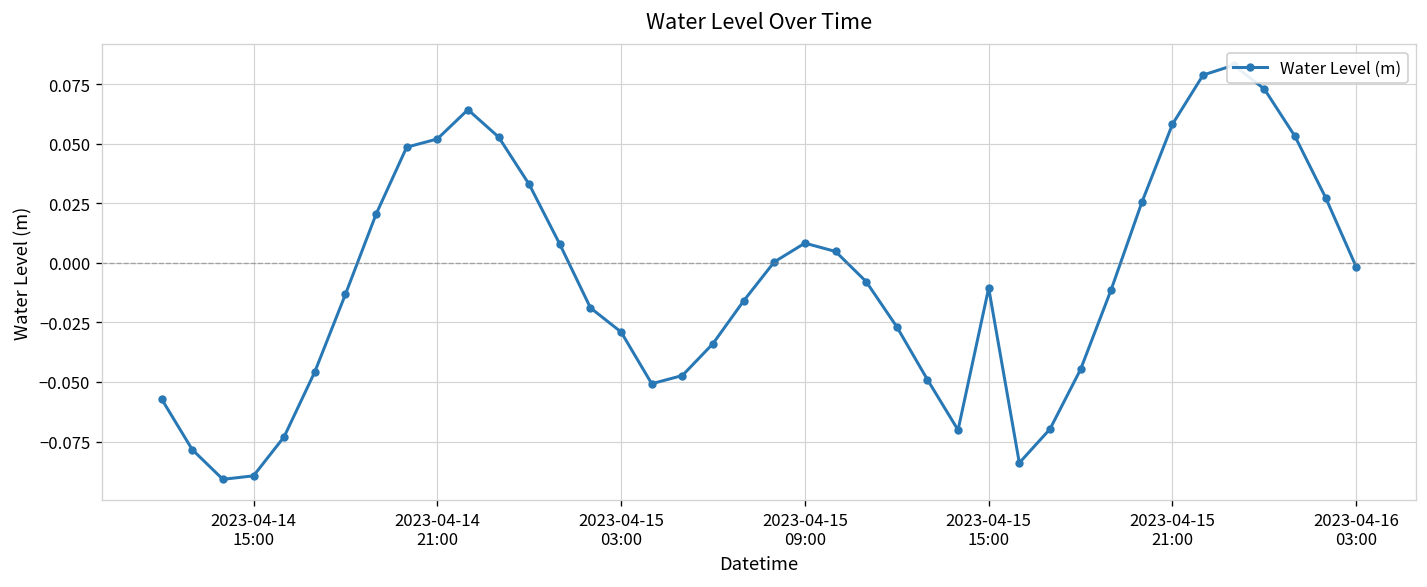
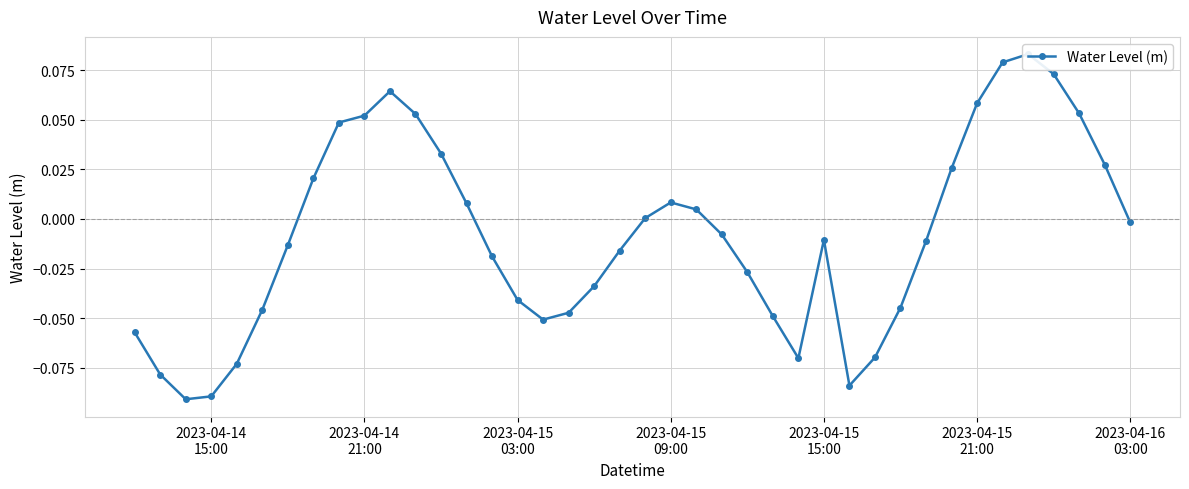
2023-04-15 03:00: -0.029 -> -0.041
